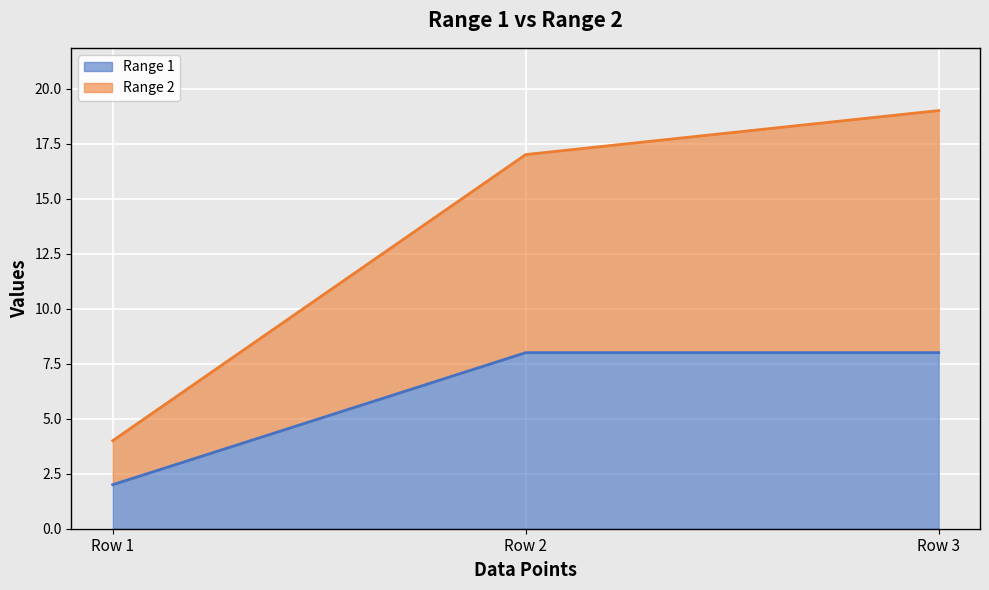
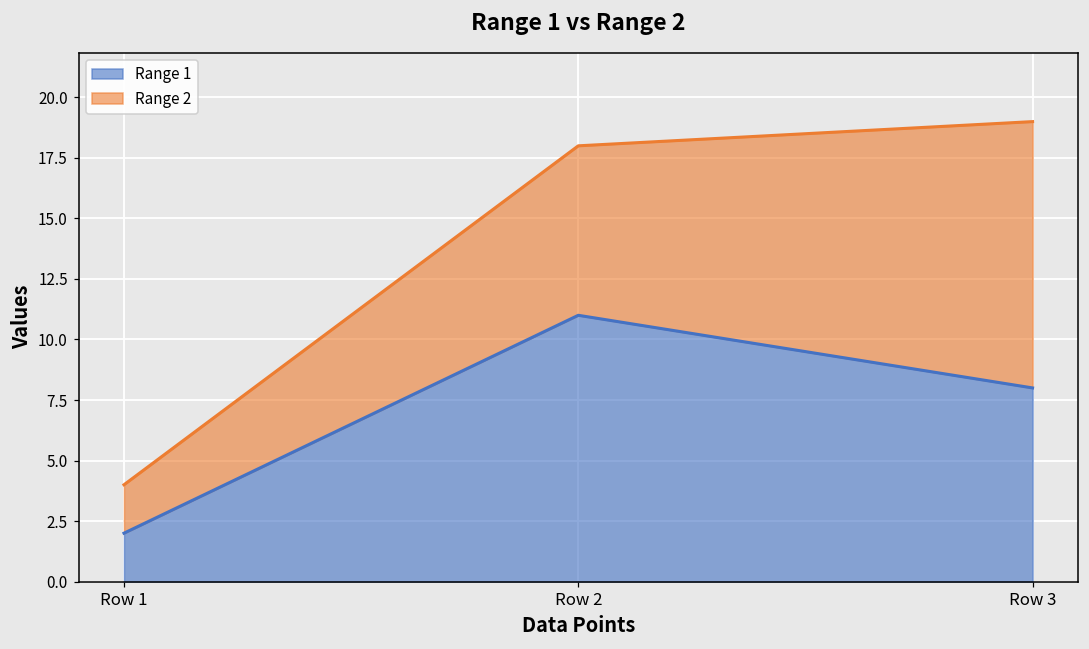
Range 1, Row 2: 8 -> 11
Range 2, Row 2: 9 -> 7
